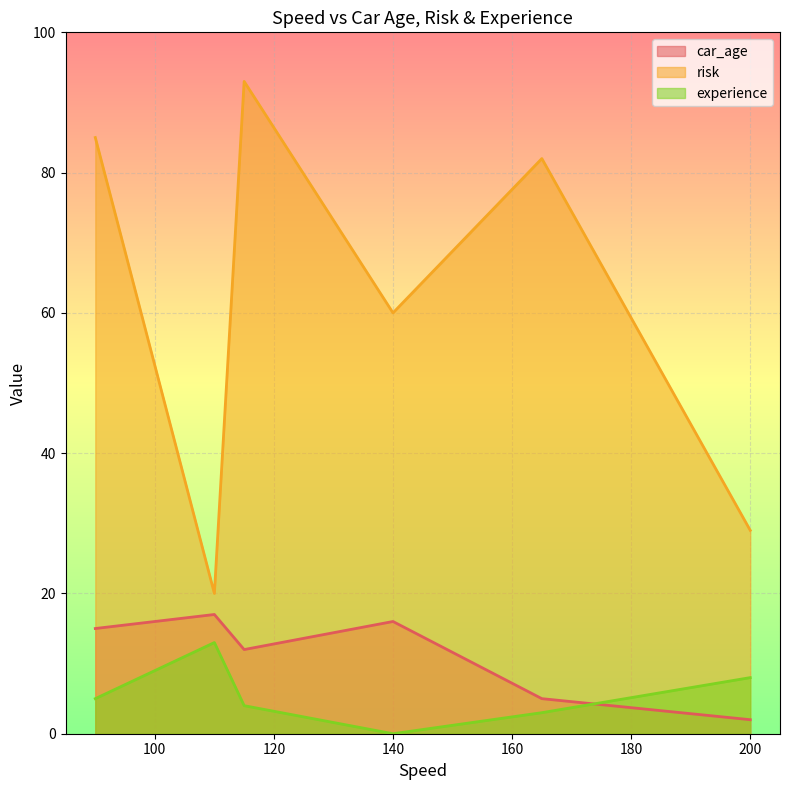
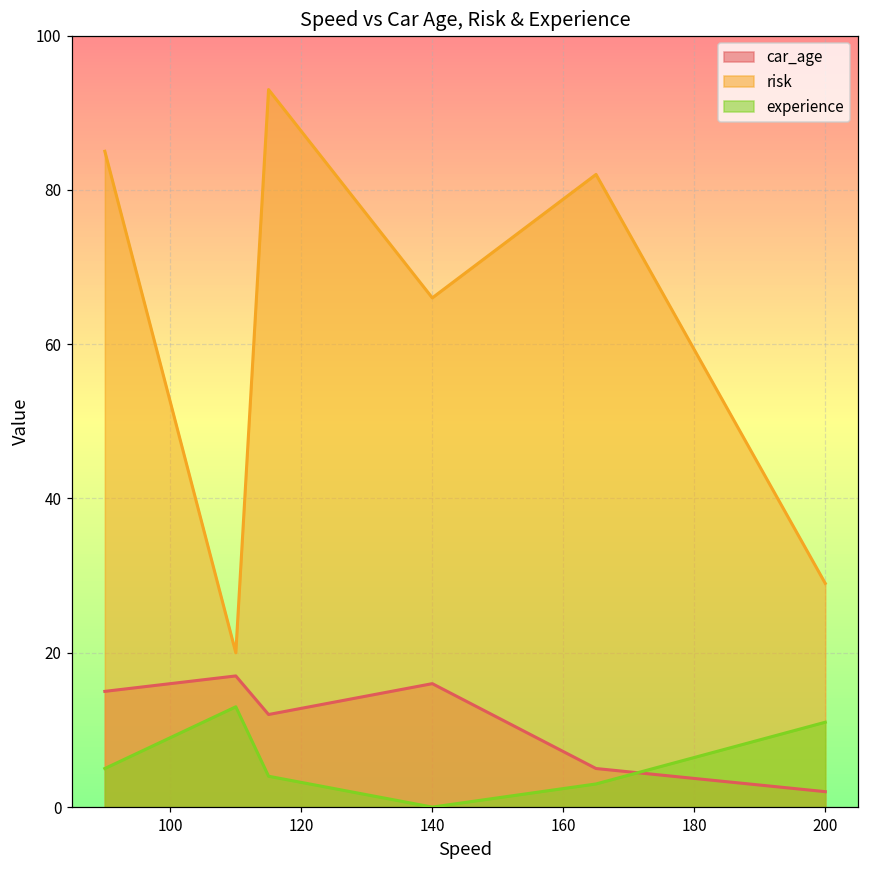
risk, 140: 60 -> 66
experience, 200: 8 -> 11
